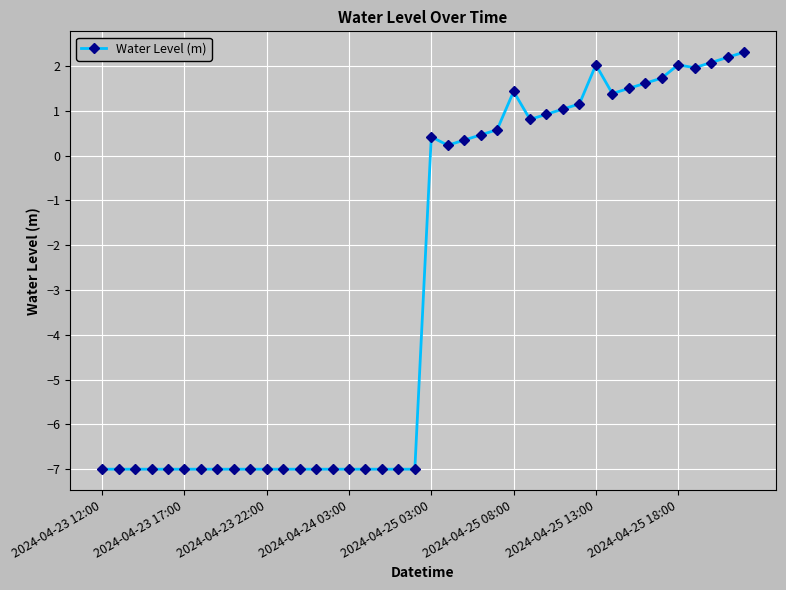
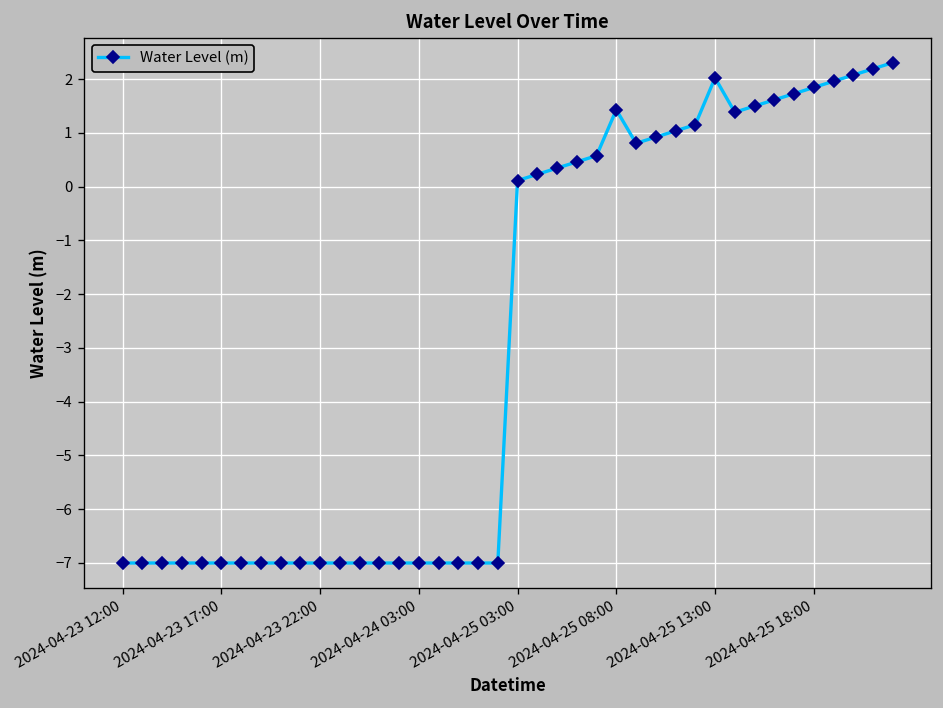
2024-04-25 03:00: 0.4 -> 0.1
2024-04-25 18:00: 2.0 -> 1.8
